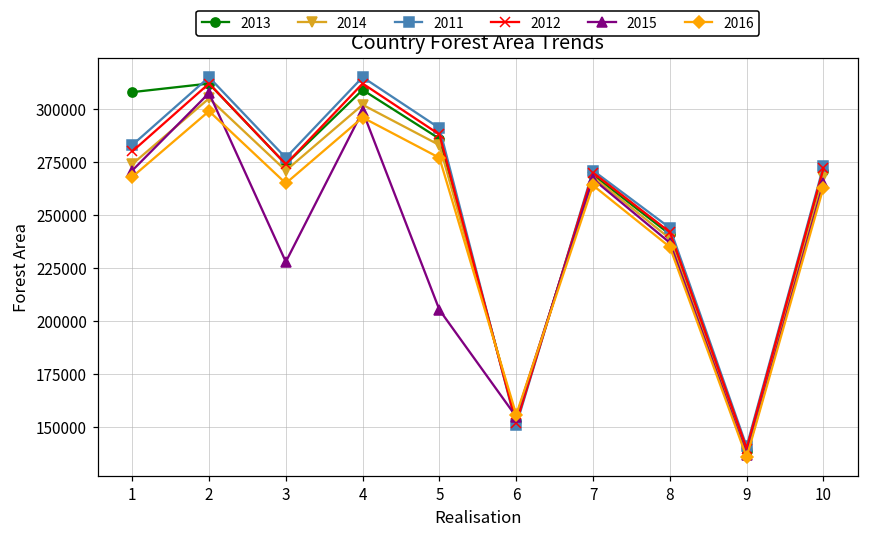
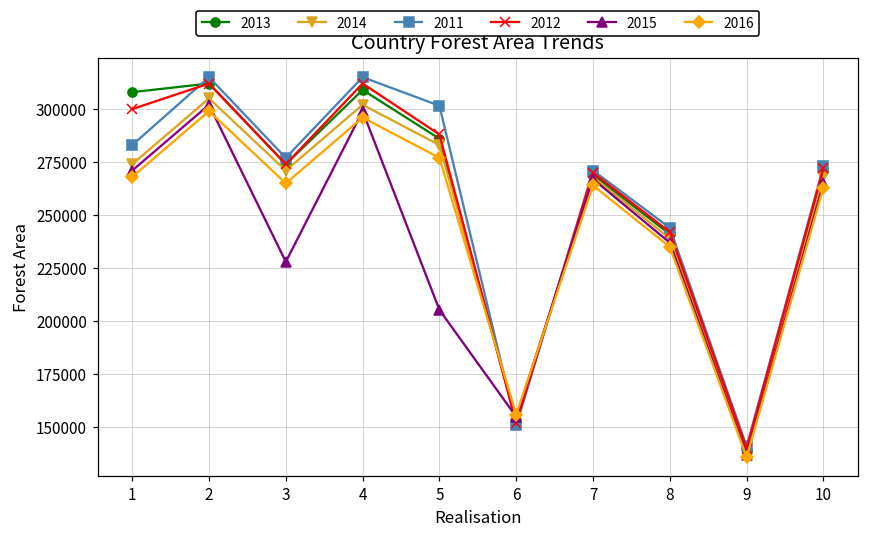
2012, 1: 280000 -> 300000
2015, 2: 308000 -> 302000
2011, 5: 291000 -> 302000
